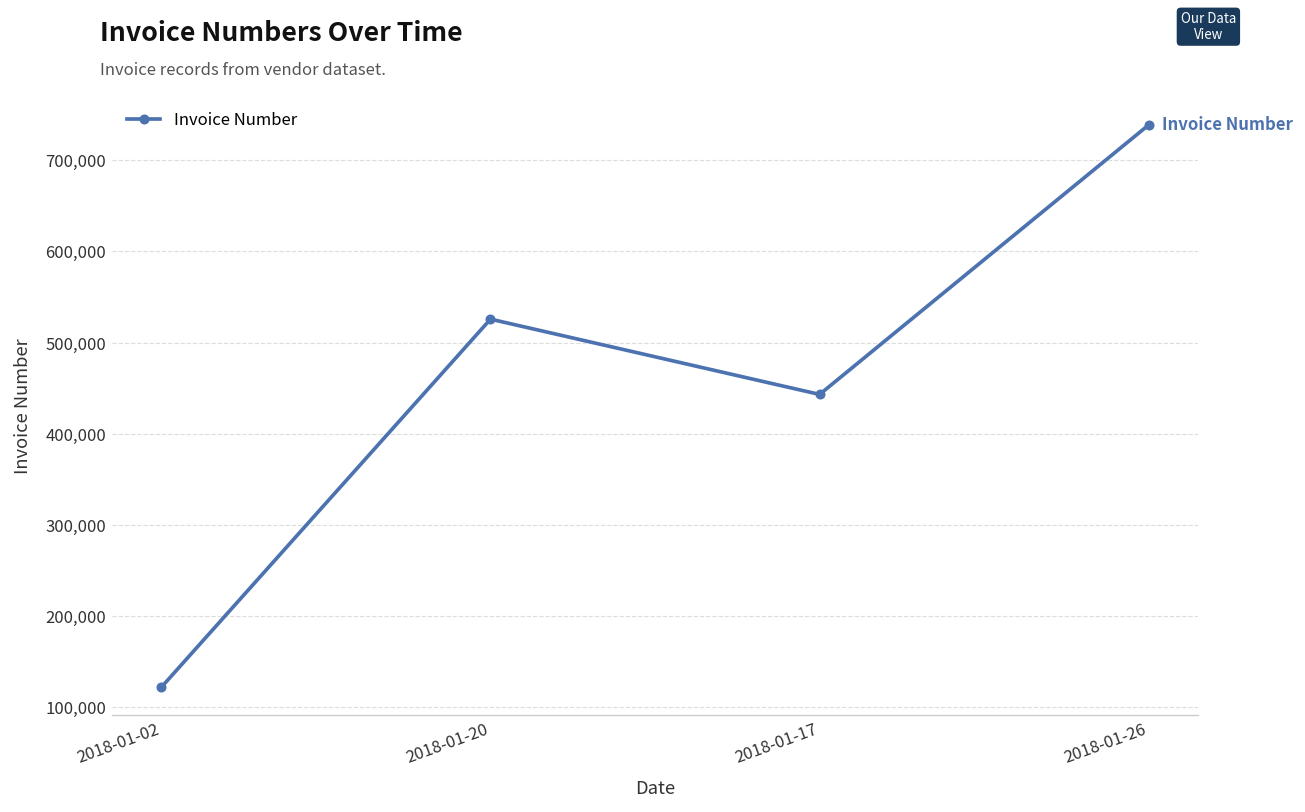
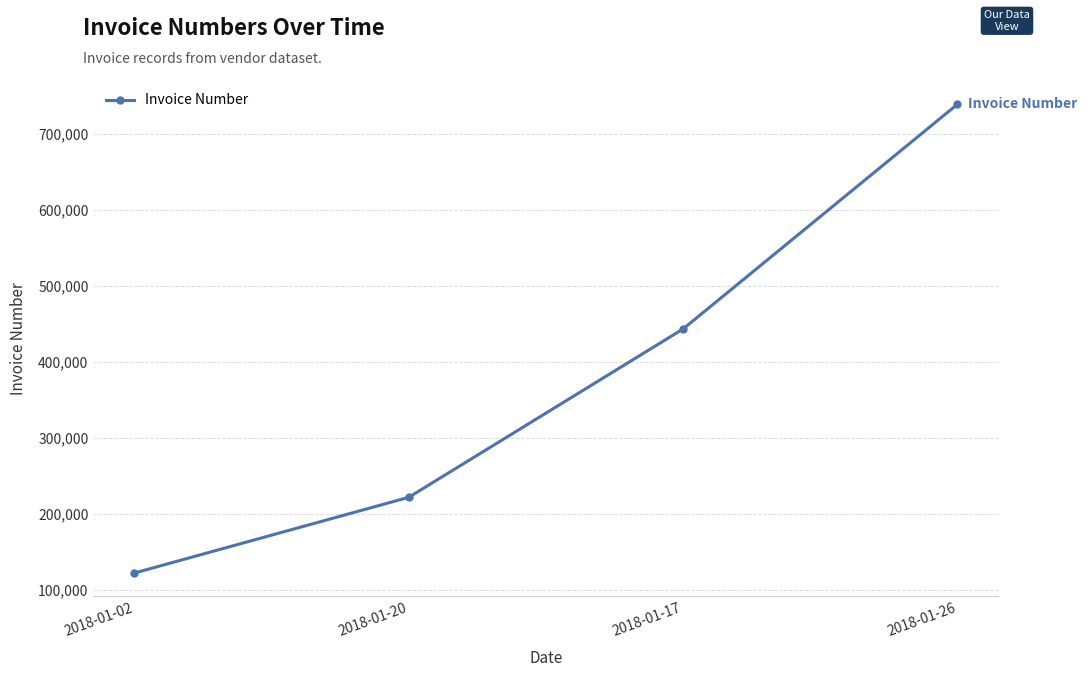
2018-01-20: 530,000 -> 220,000
